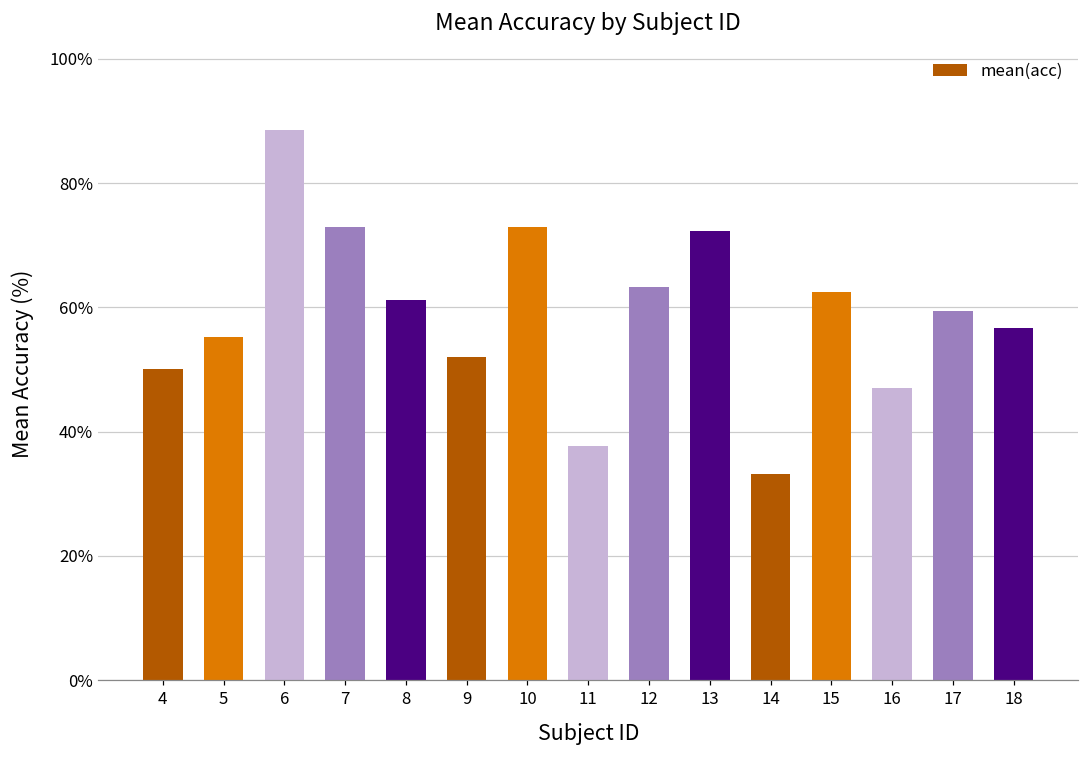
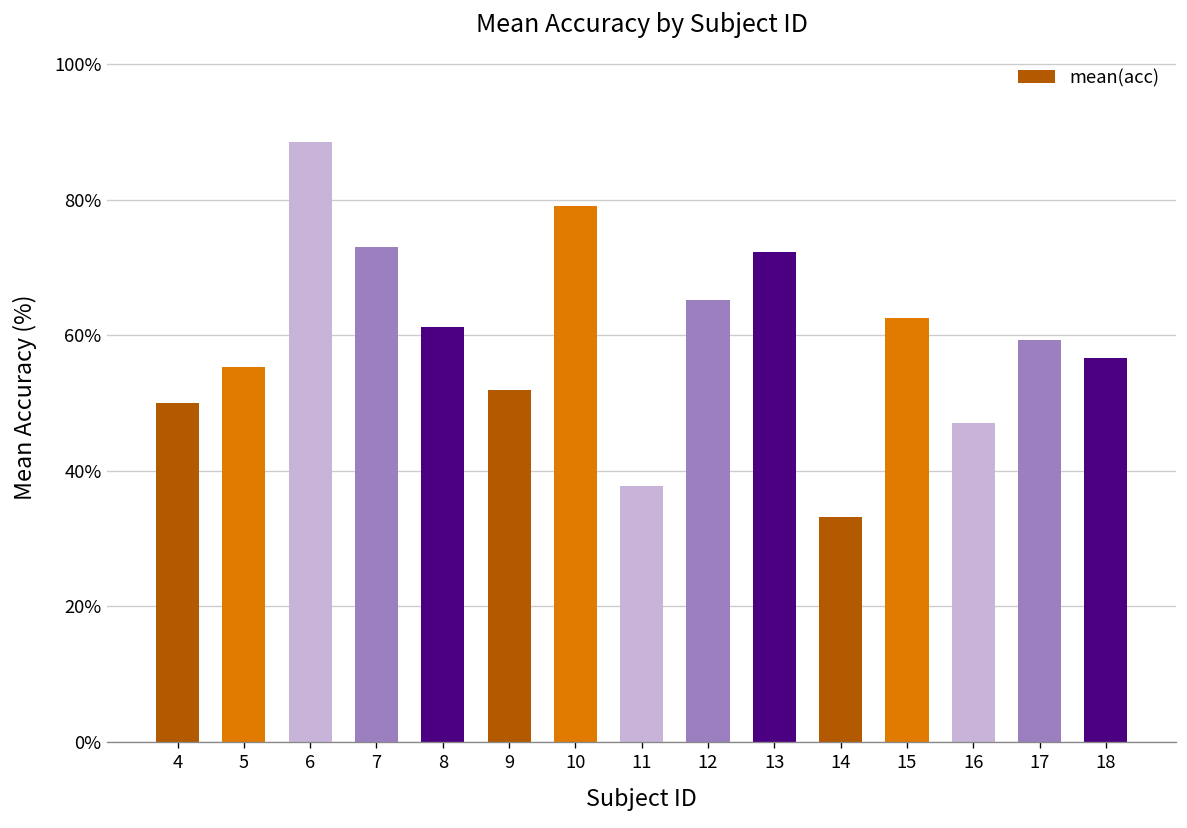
10: 73% -> 79%
12: 63% -> 65%
